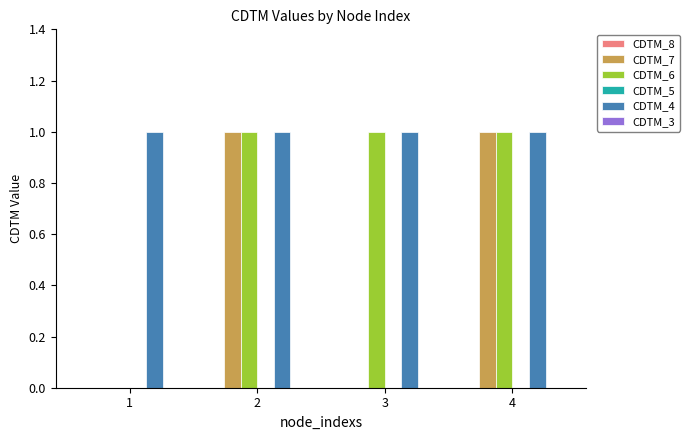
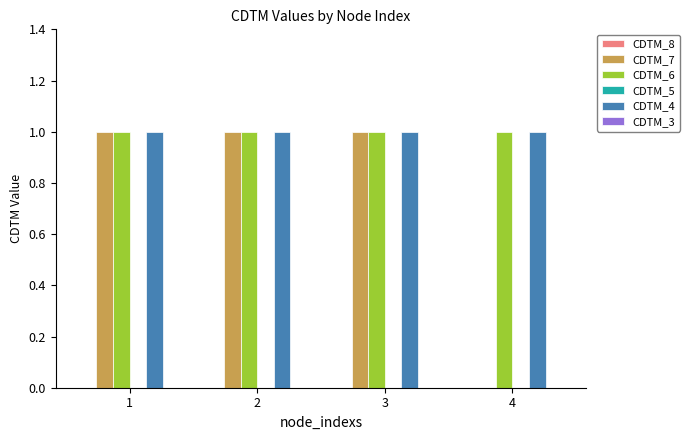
CDTM_7, 1: 0 -> 1
CDTM_6, 1: 0 -> 1
CDTM_7, 3: 0 -> 1
CDTM_7, 4: 1 -> 0
